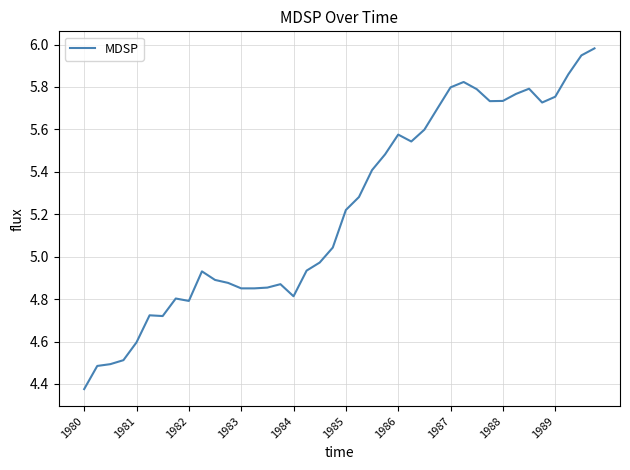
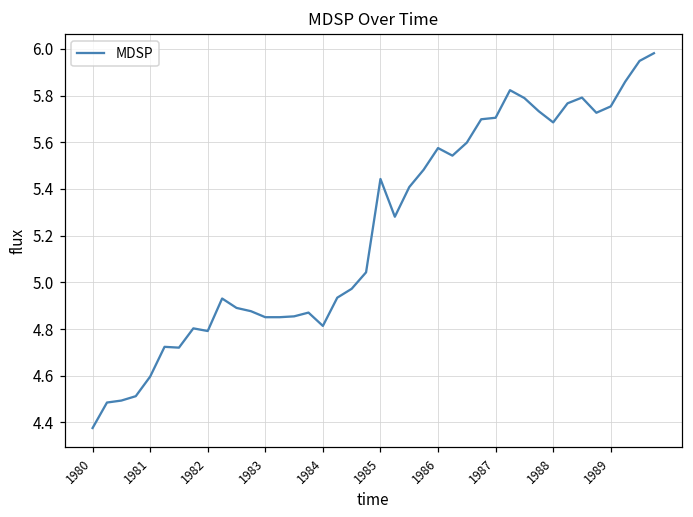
1985: 5.22 -> 5.44
1987: 5.80 -> 5.71
1988: 5.73 -> 5.69
